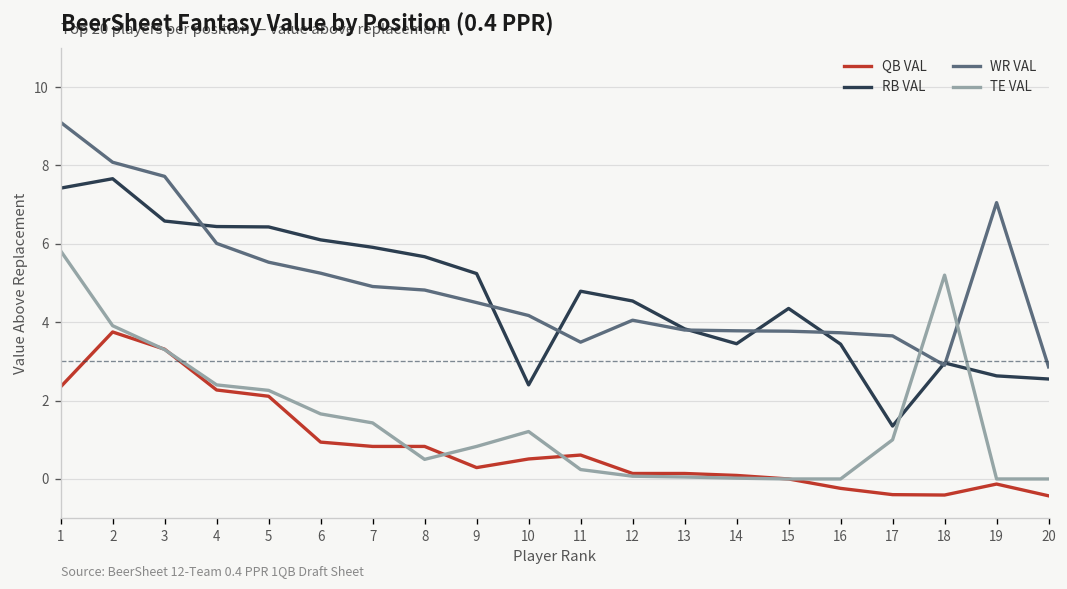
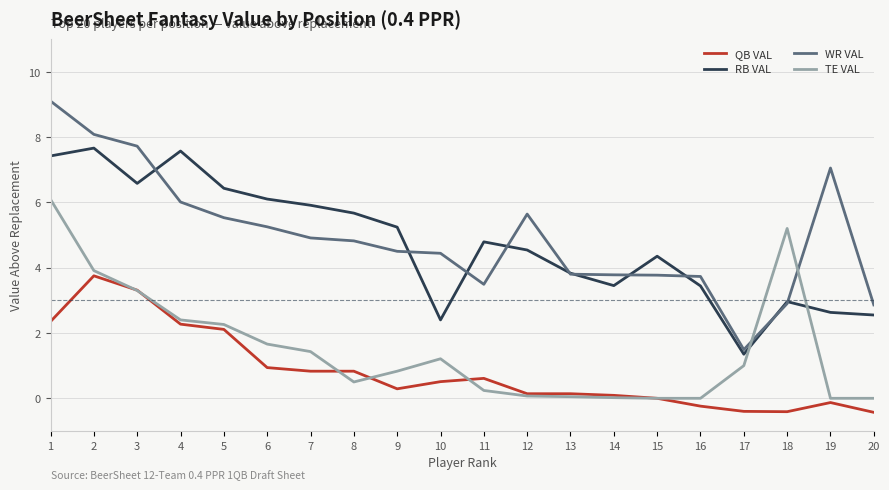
TE VAL, 1: 5.8 -> 6.1
RB VAL, 4: 6.4 -> 7.6
WR VAL, 10: 4.2 -> 4.4
WR VAL, 12: 4.1 -> 5.6
WR VAL, 17: 3.7 -> 1.5
